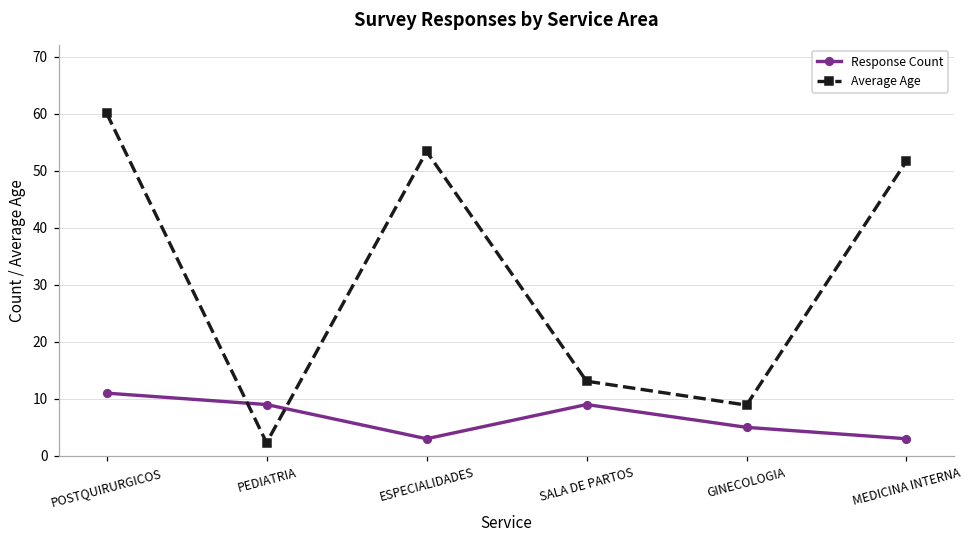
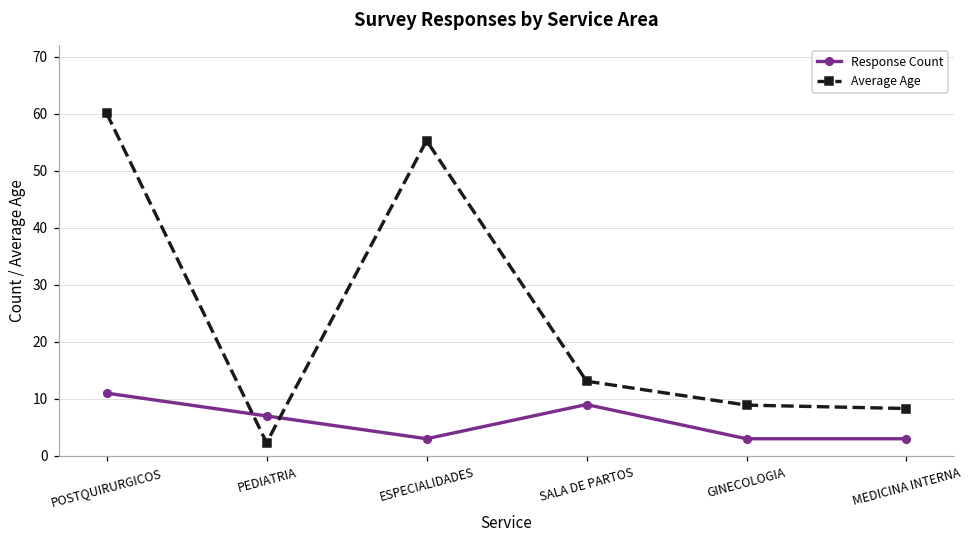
Response Count, PEDIATRIA: 9 -> 7
Average Age, ESPECIALIDADES: 53 -> 55
Response Count, GINECOLOGIA: 5 -> 3
Average Age, MEDICINA INTERNA: 52 -> 8
